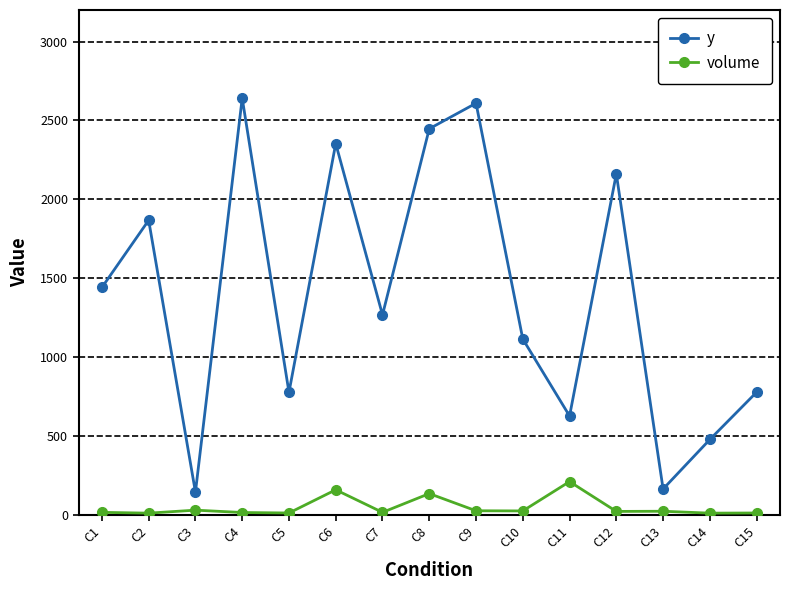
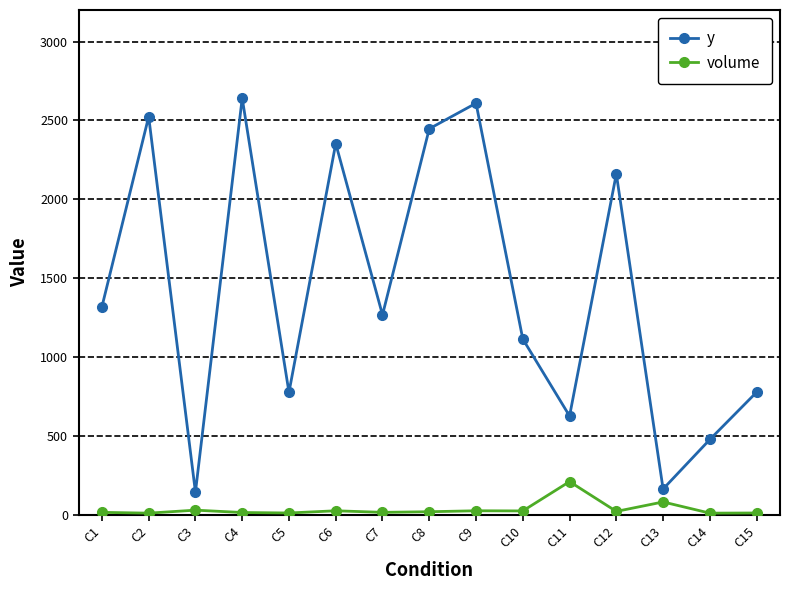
y, C1: 1440 -> 1320
y, C2: 1870 -> 2520
volume, C6: 160 -> 30
volume, C8: 130 -> 20
volume, C13: 20 -> 80
